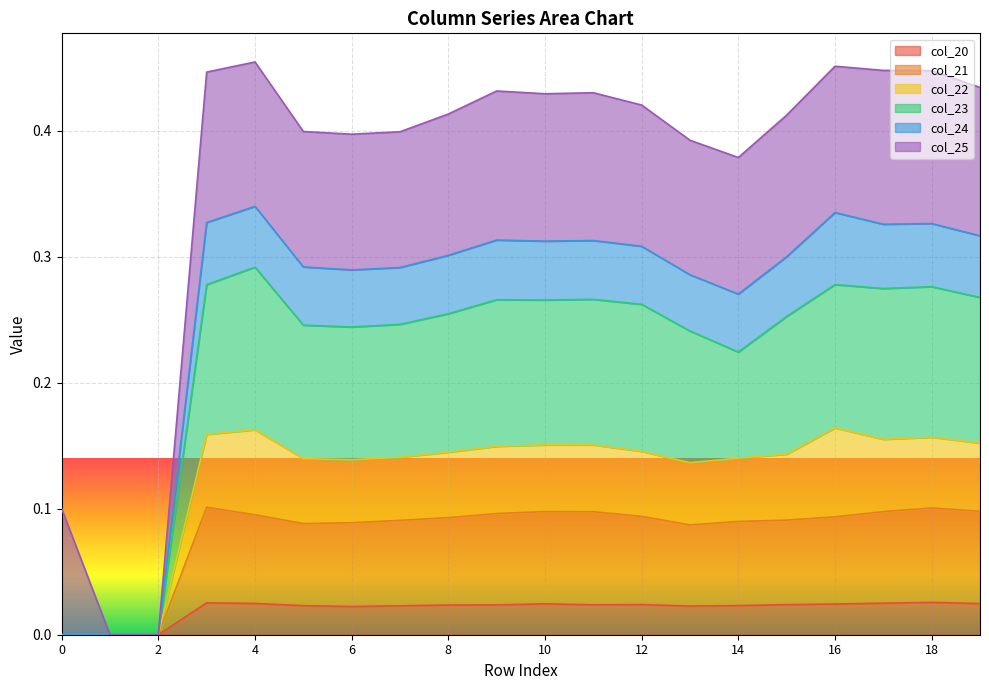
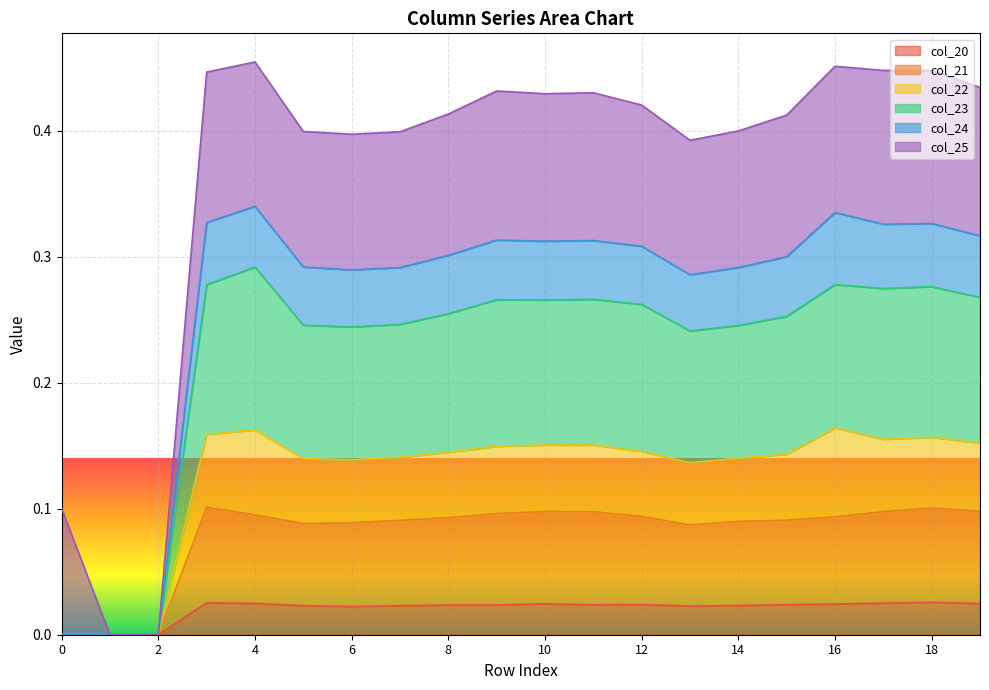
col_23, 14: 0.084 -> 0.105
